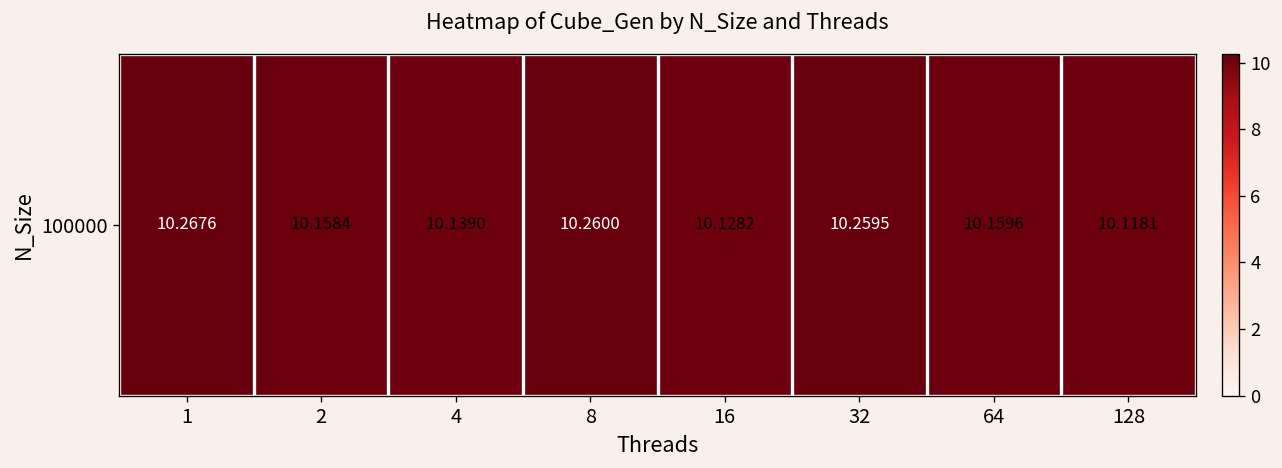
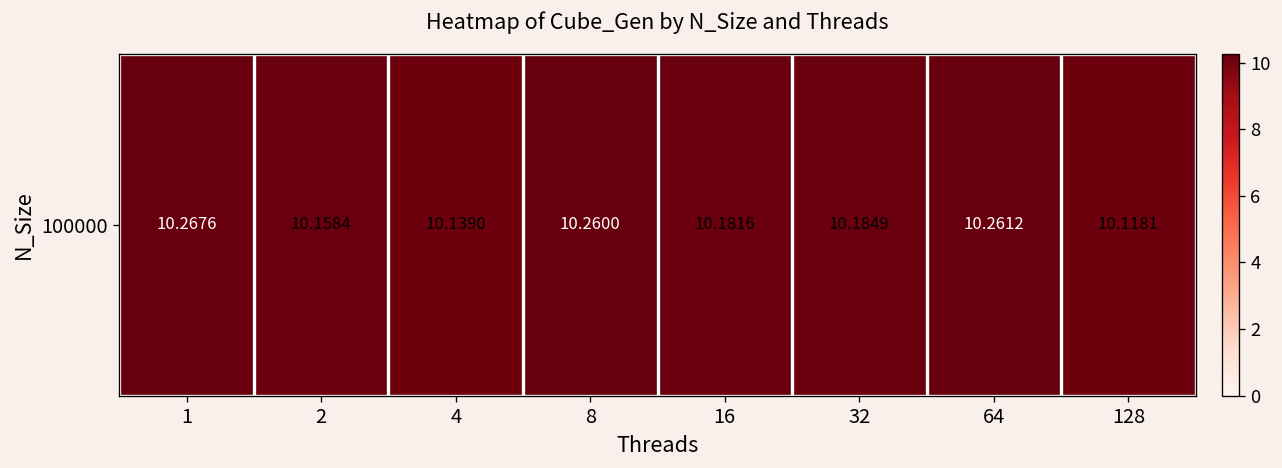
100000, 16: 10.1282 -> 10.1816
100000, 32: 10.2595 -> 10.1849
100000, 64: 10.1596 -> 10.2612
